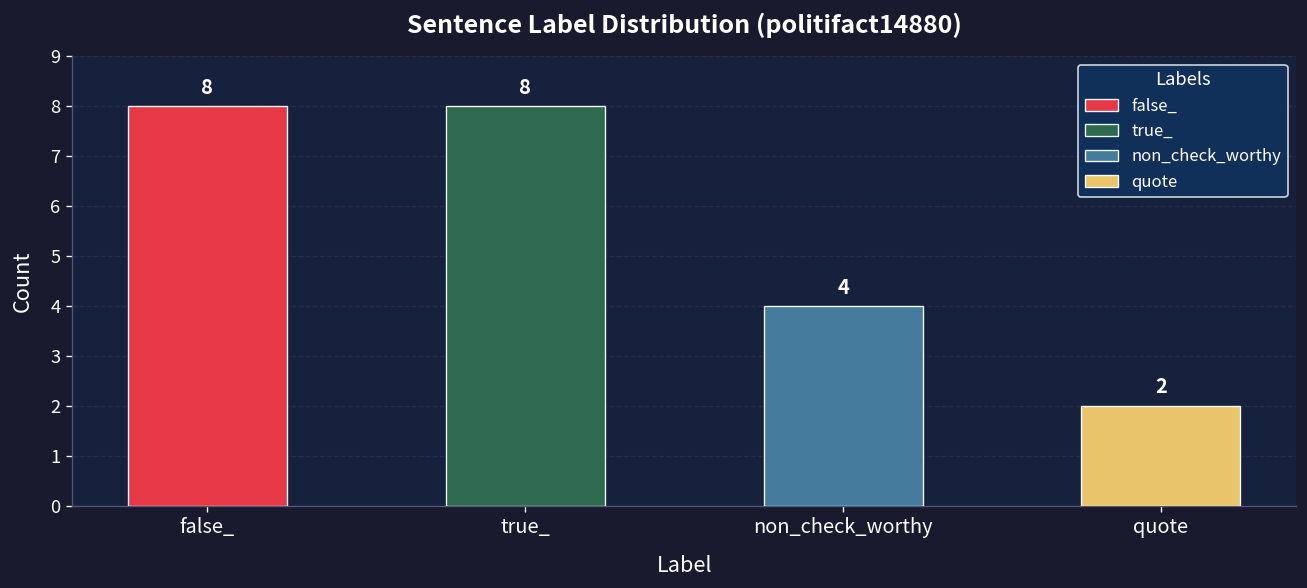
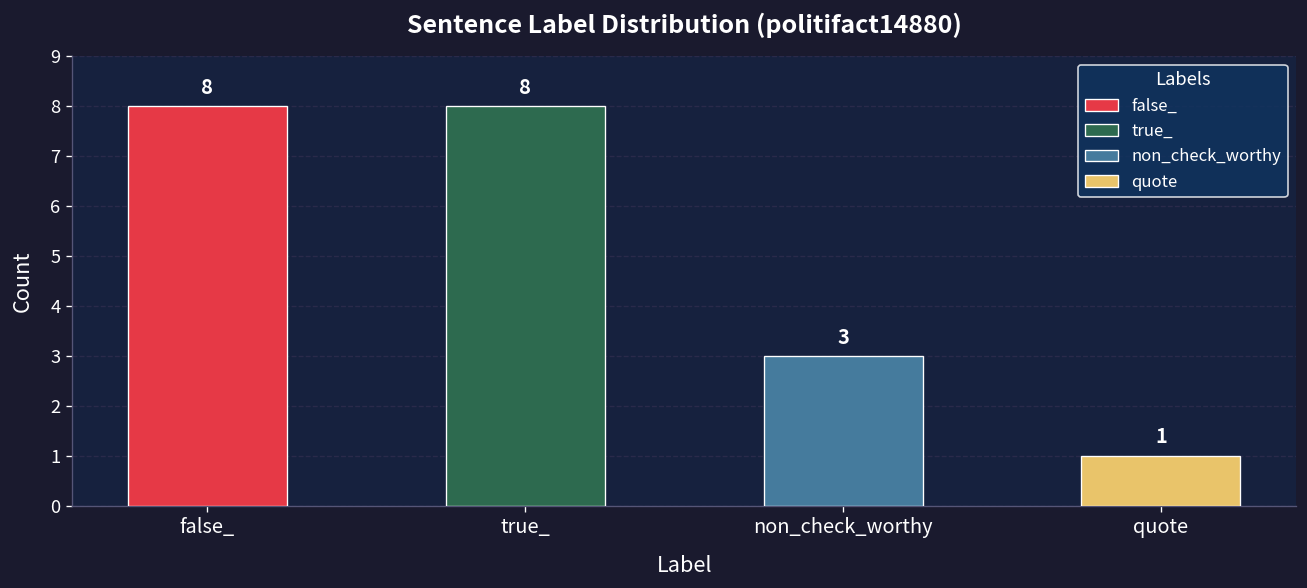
non_check_worthy, non_check_worthy: 4 -> 3
quote, quote: 2 -> 1
